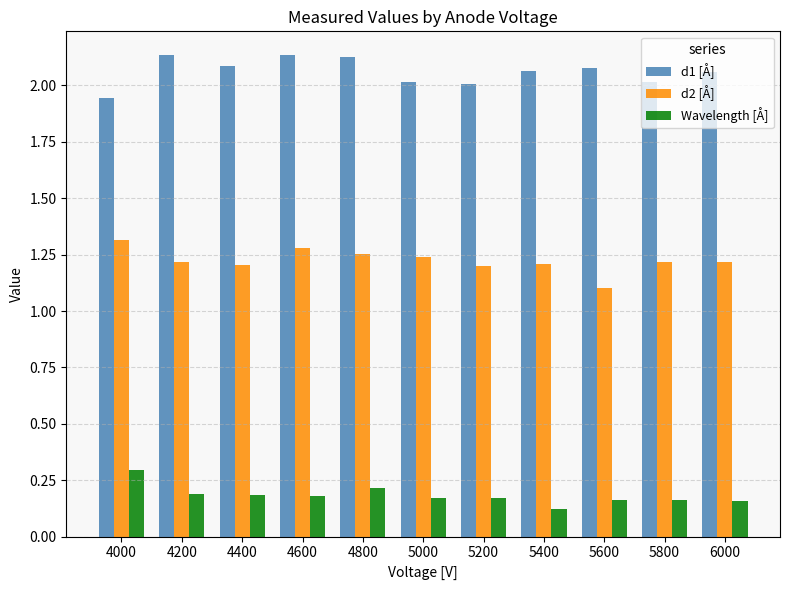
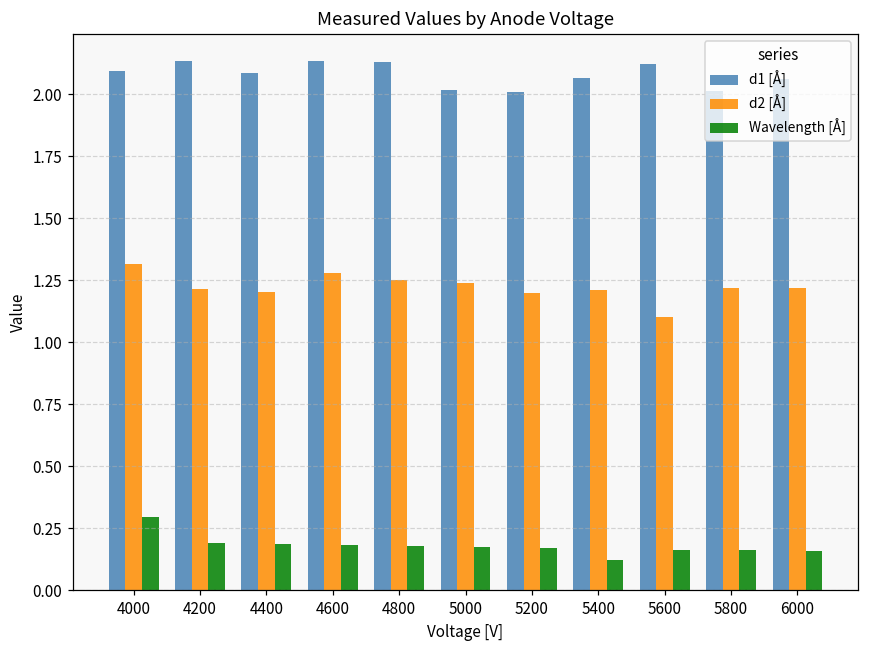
d1 [Å], 4000: 1.94 -> 2.09
Wavelength [Å], 4800: 0.21 -> 0.18
d1 [Å], 5600: 2.08 -> 2.12
